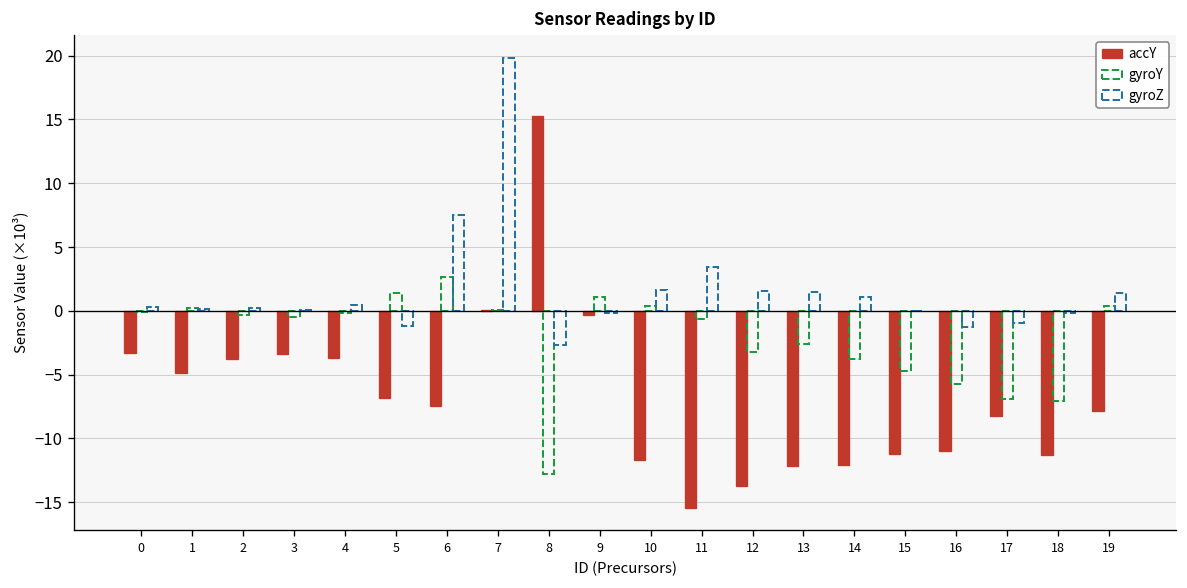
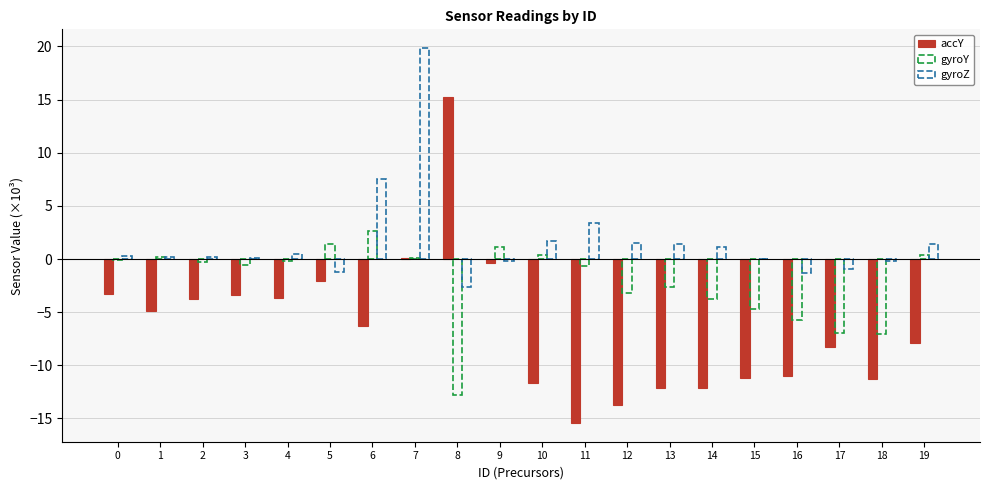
accY, 5: -6.8 -> -2.1
accY, 6: -7.5 -> -6.3
